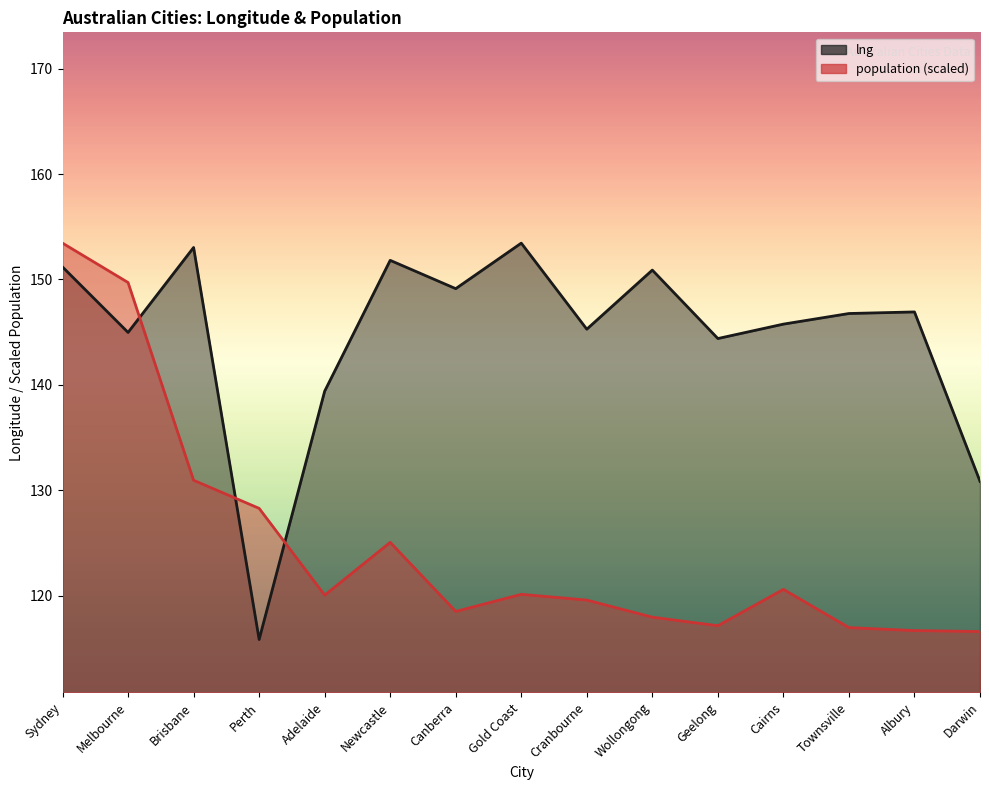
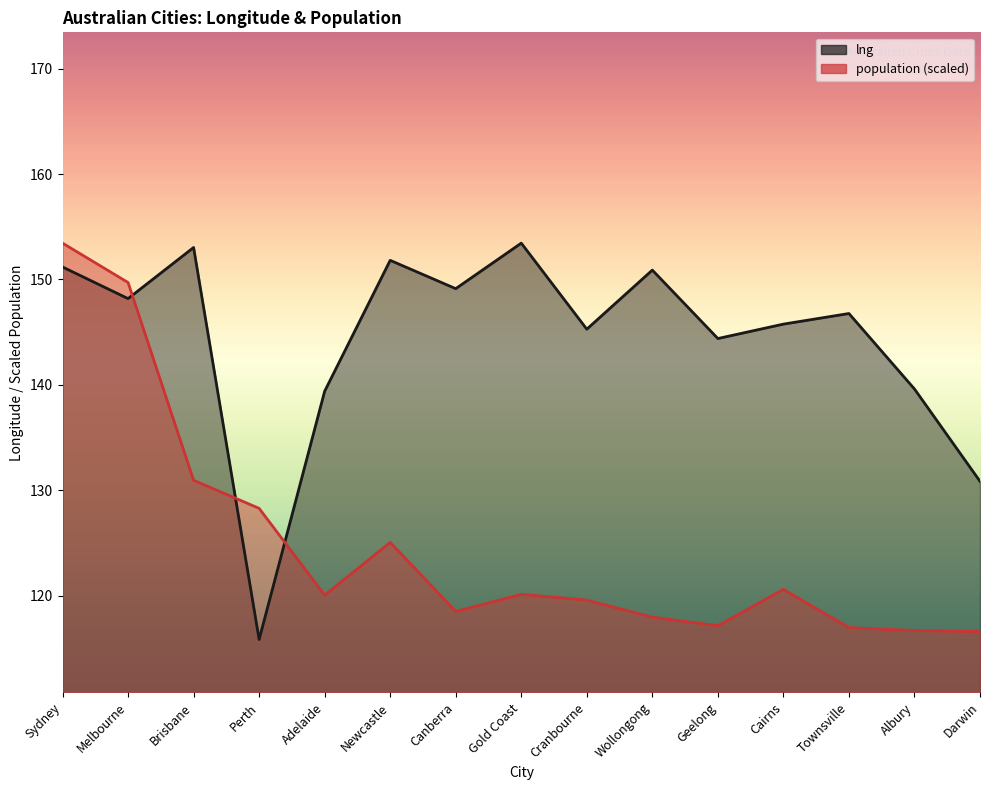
lng, Melbourne: 145.0 -> 148.2
lng, Albury: 146.9 -> 139.6
